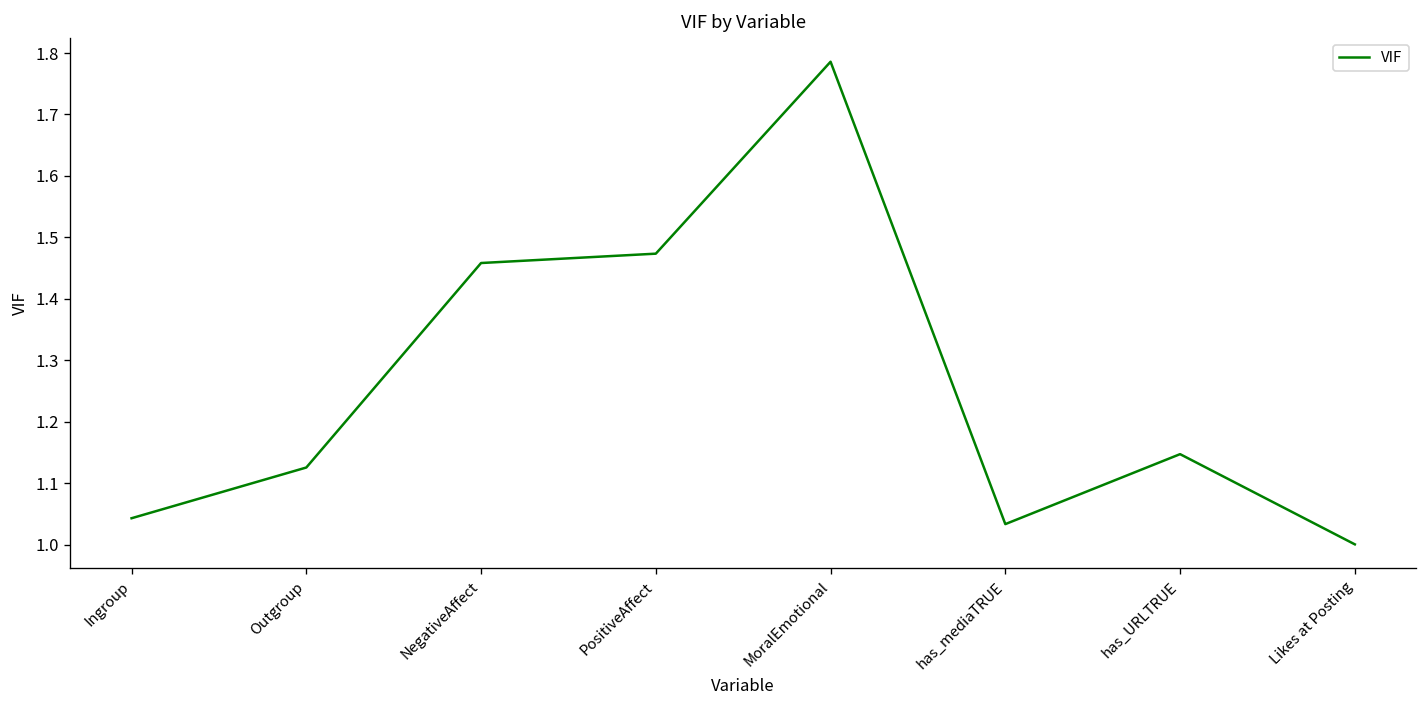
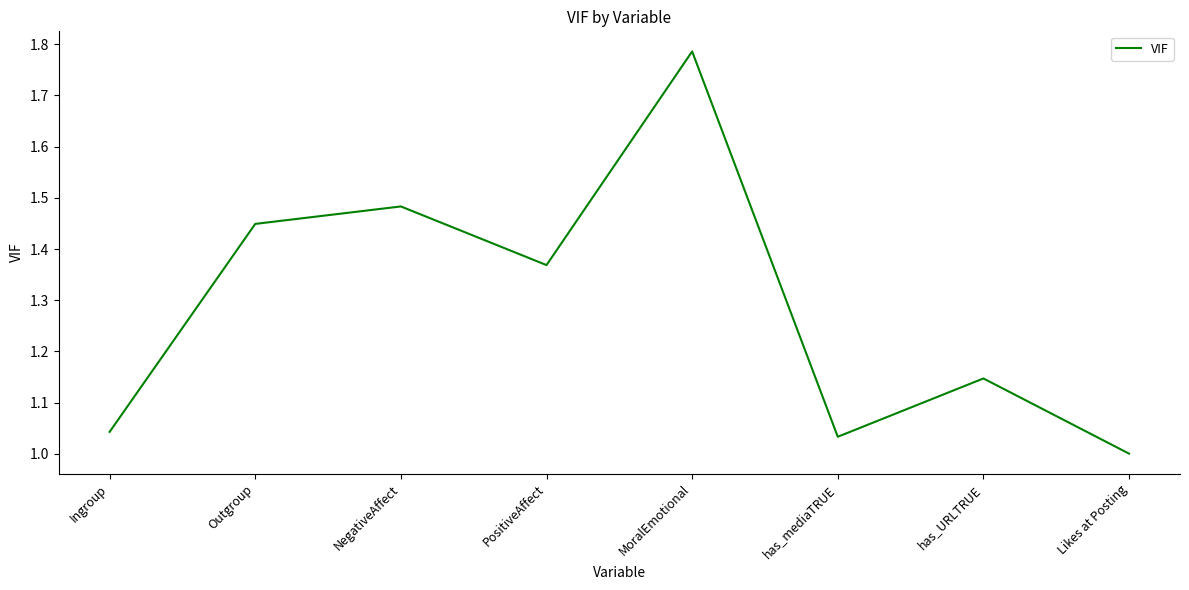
Outgroup: 1.13 -> 1.45
NegativeAffect: 1.46 -> 1.48
PositiveAffect: 1.47 -> 1.37
